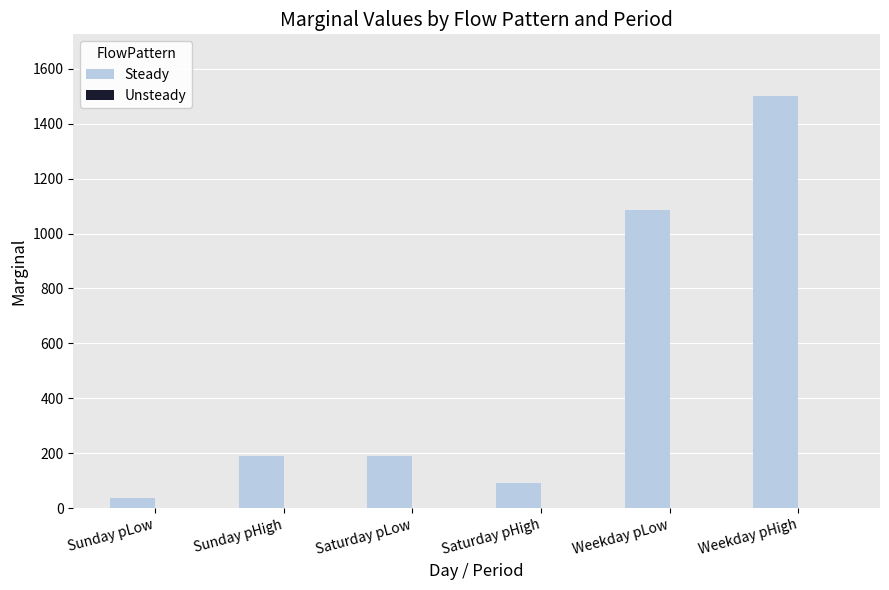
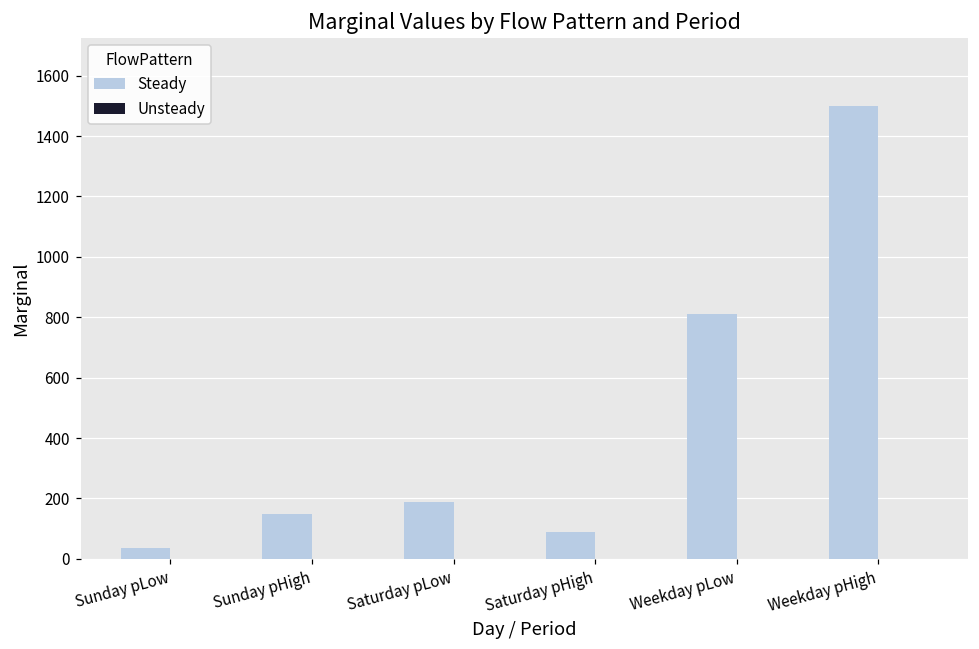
Steady, Sunday pHigh: 190 -> 150
Steady, Weekday pLow: 1080 -> 810
